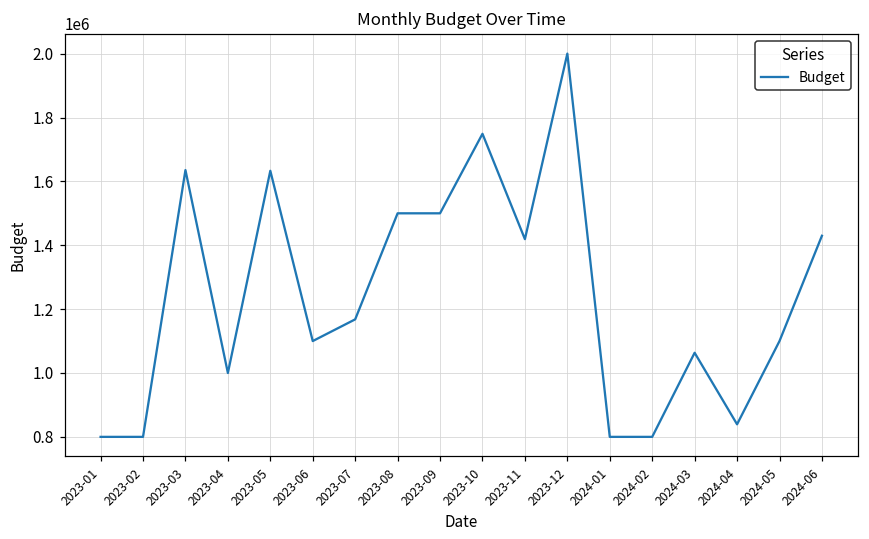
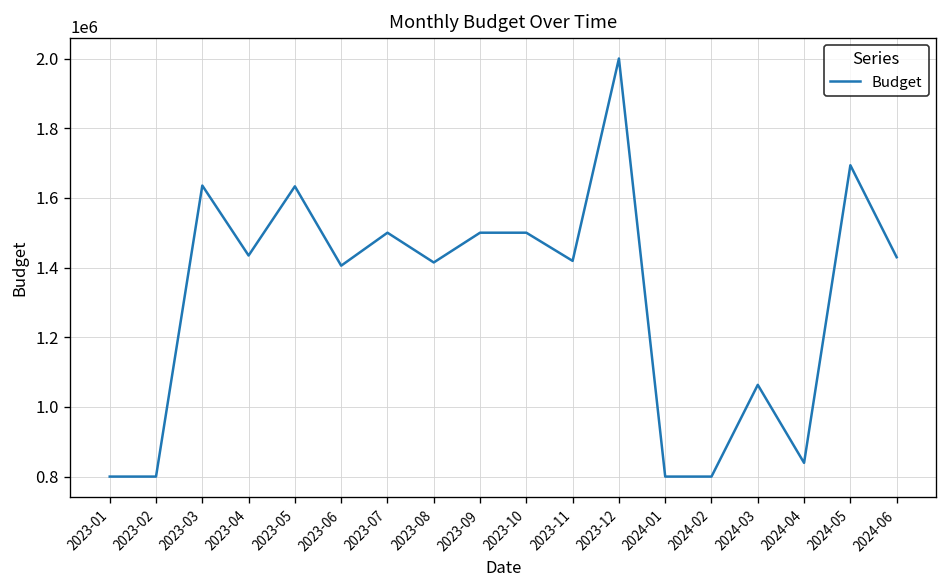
2023-04: 1000000 -> 1430000
2023-06: 1100000 -> 1410000
2023-07: 1170000 -> 1500000
2023-08: 1500000 -> 1410000
2023-10: 1750000 -> 1500000
2024-05: 1100000 -> 1690000
